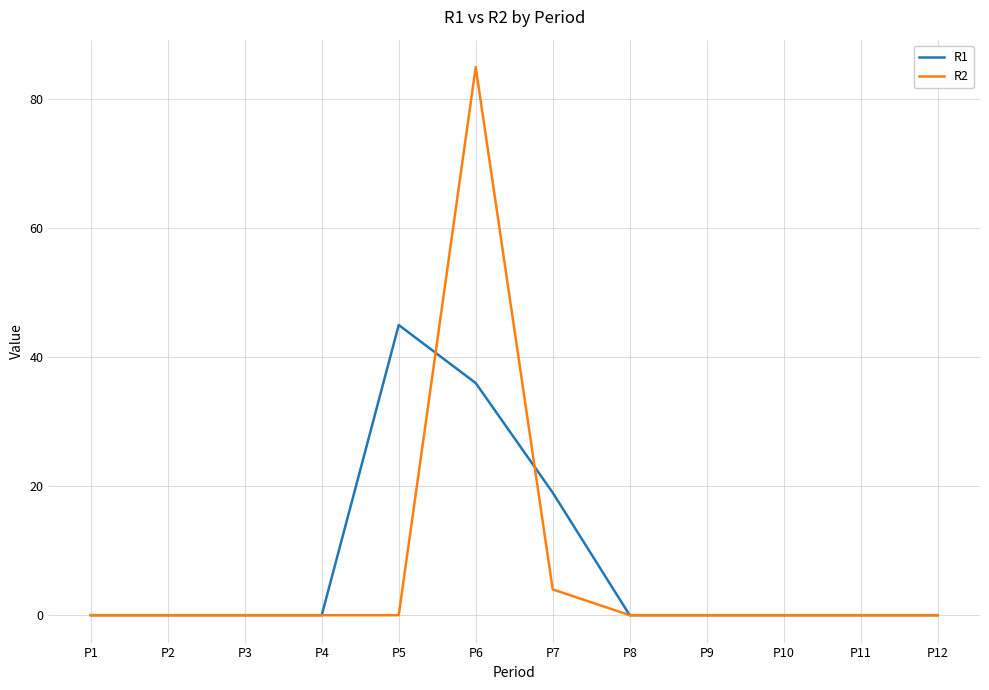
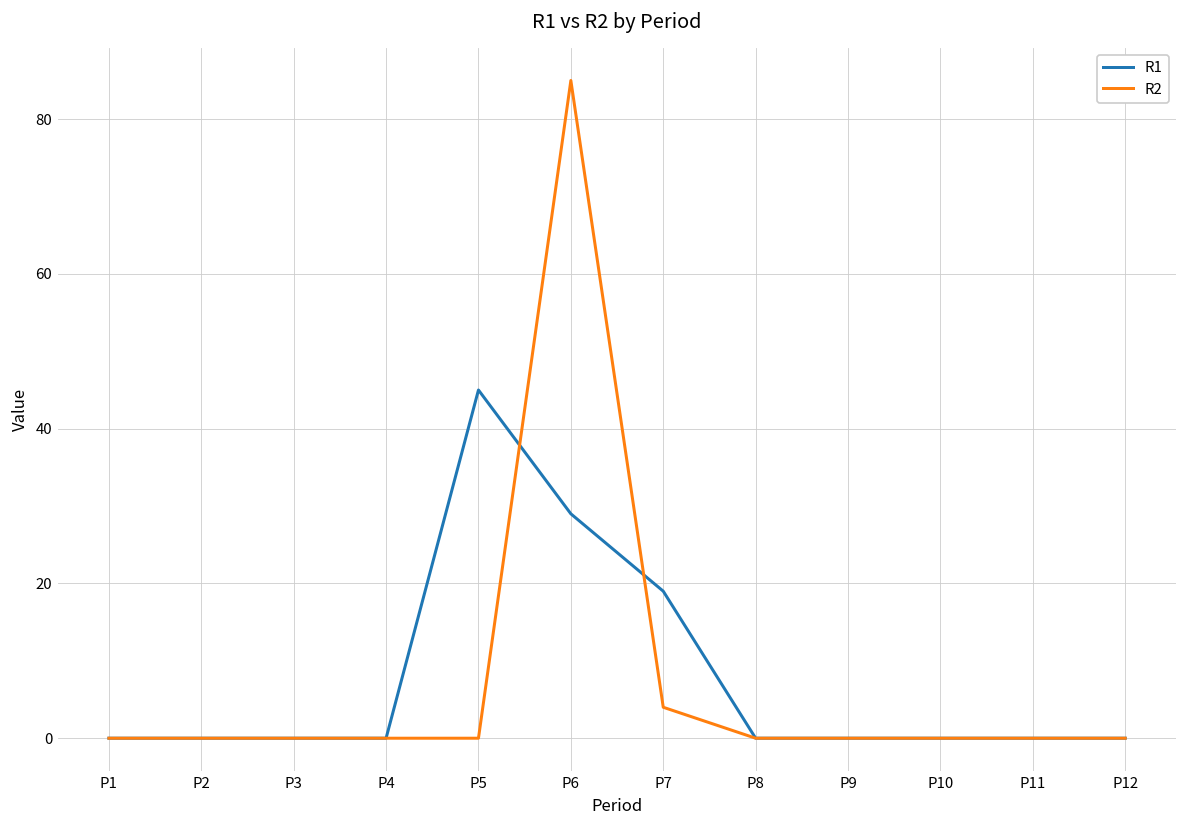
R1, P6: 36 -> 29
